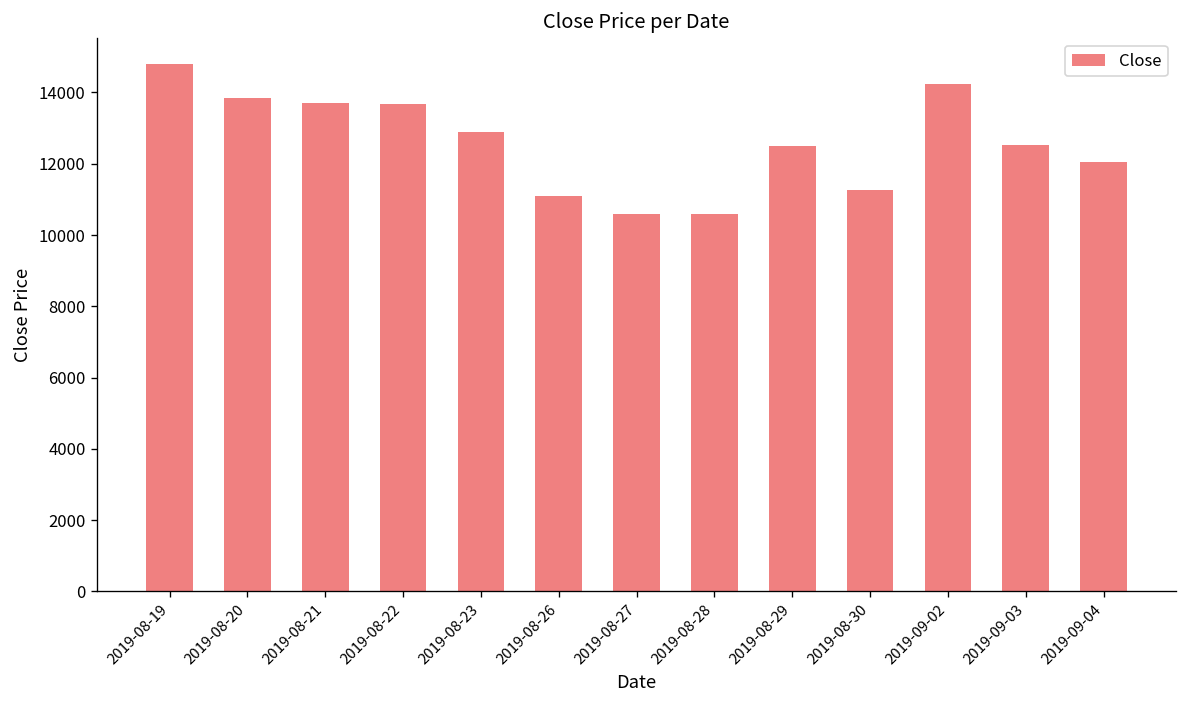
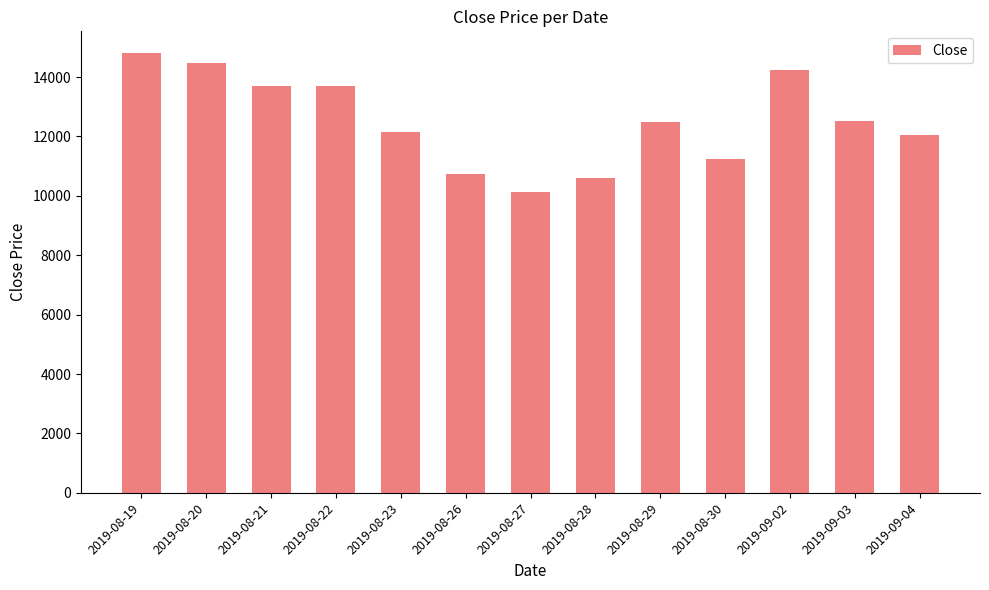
2019-08-20: 13900 -> 14500
2019-08-23: 12900 -> 12200
2019-08-26: 11100 -> 10700
2019-08-27: 10600 -> 10100
